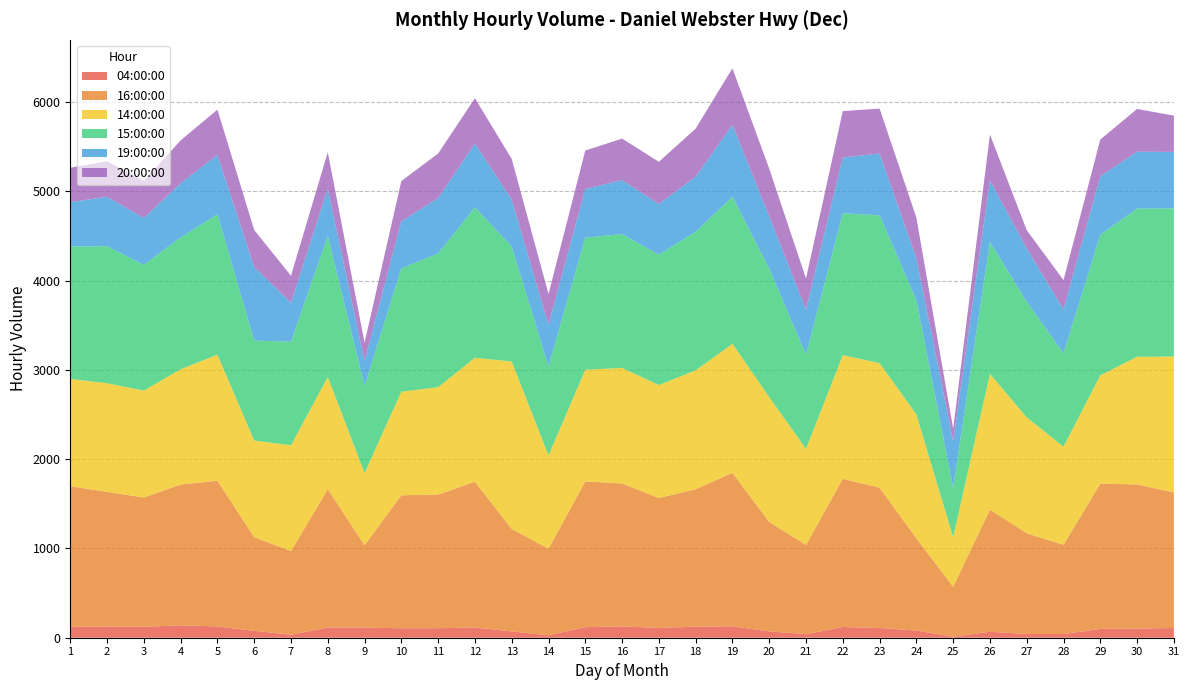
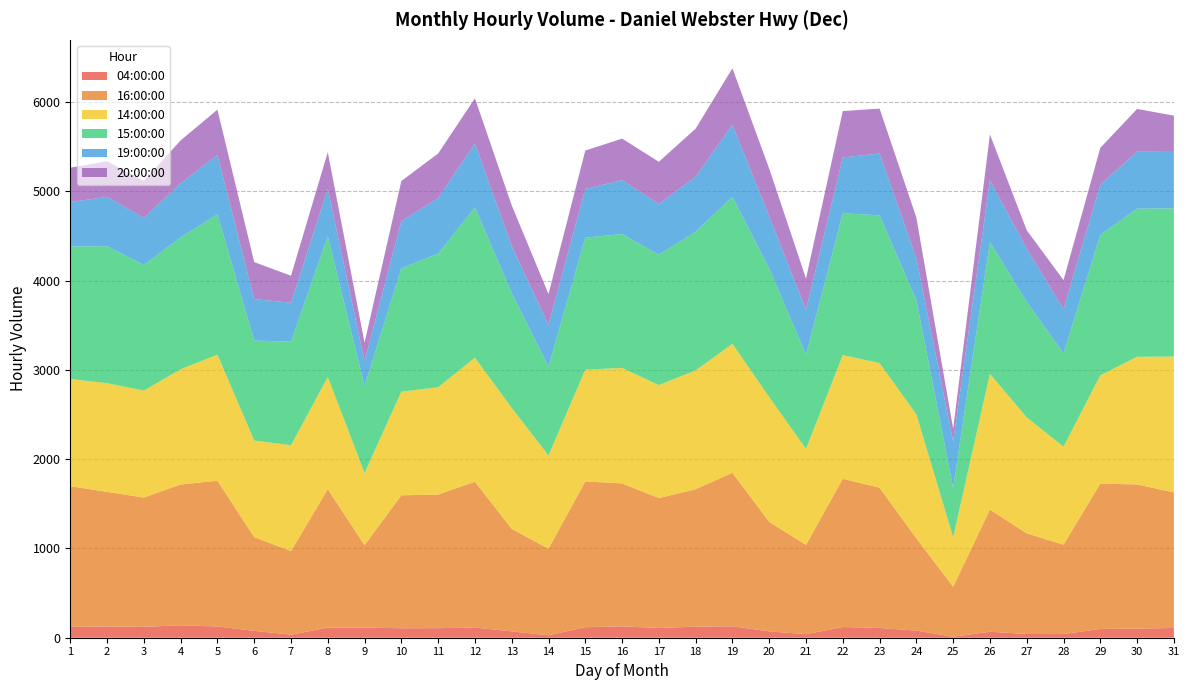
19:00:00, 6: 800 -> 500
14:00:00, 13: 1900 -> 1400
19:00:00, 29: 700 -> 600
